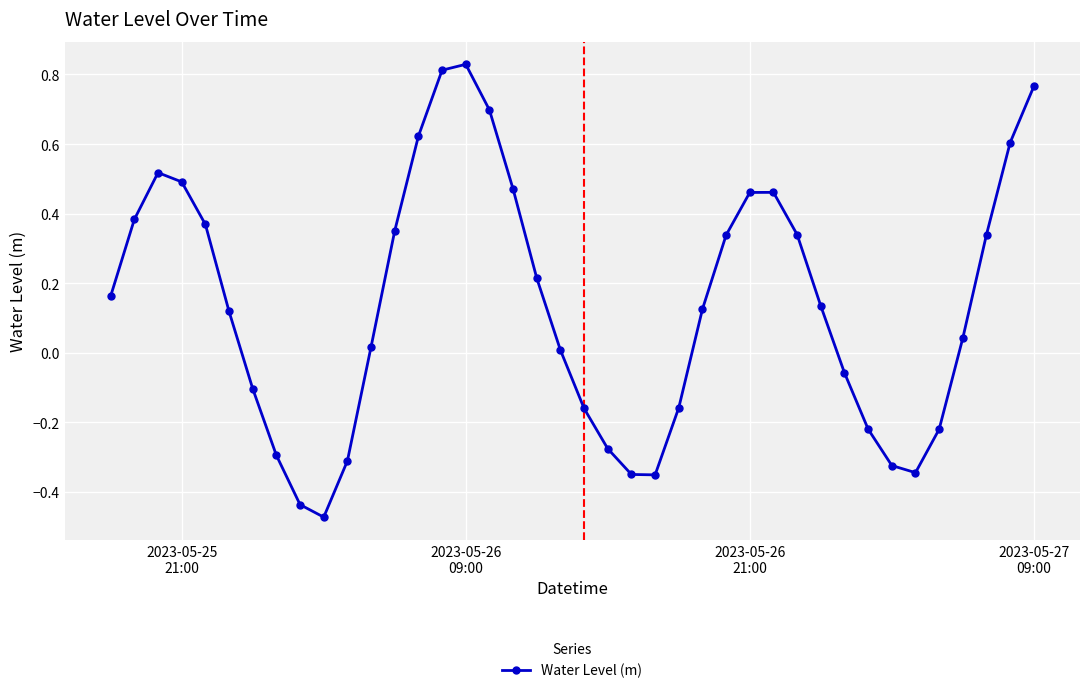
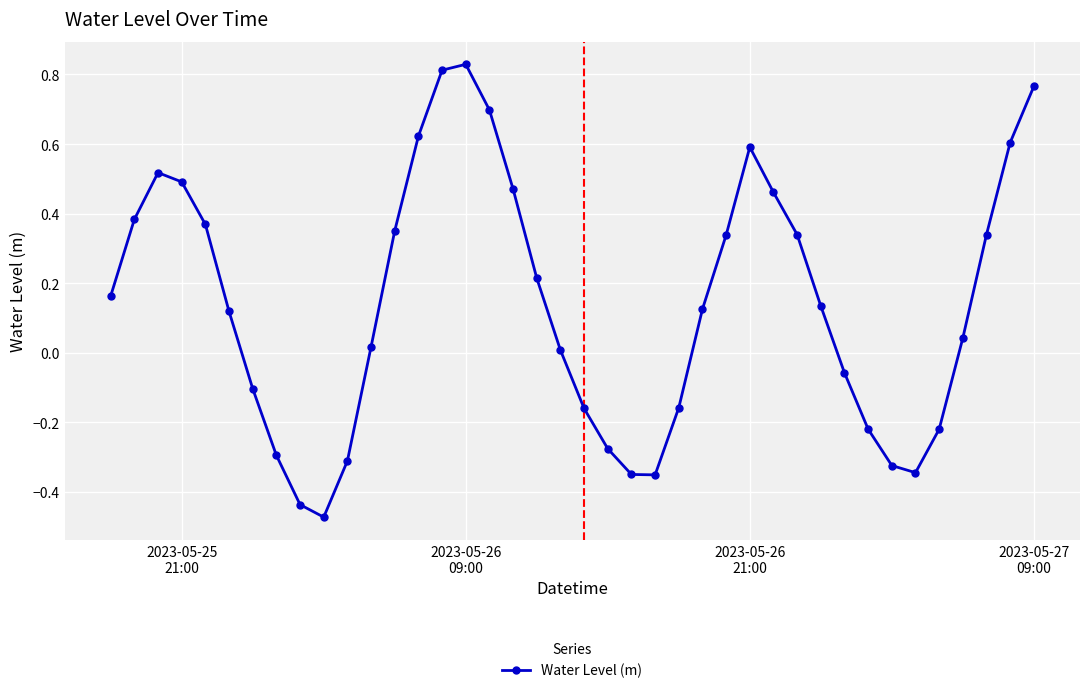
2023-05-26 21:00: 0.46 -> 0.59
